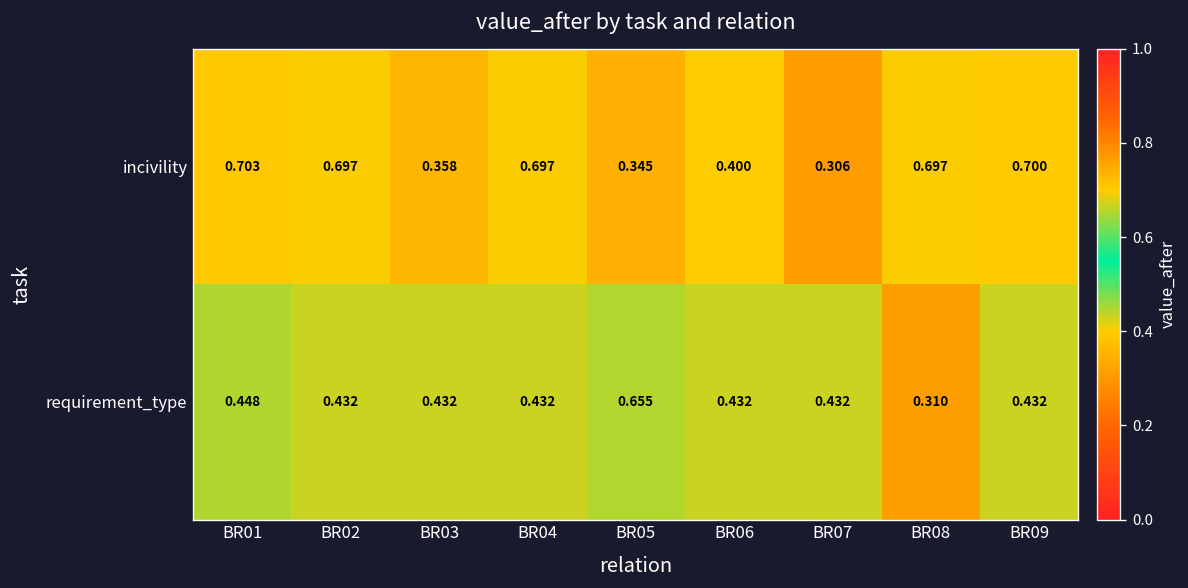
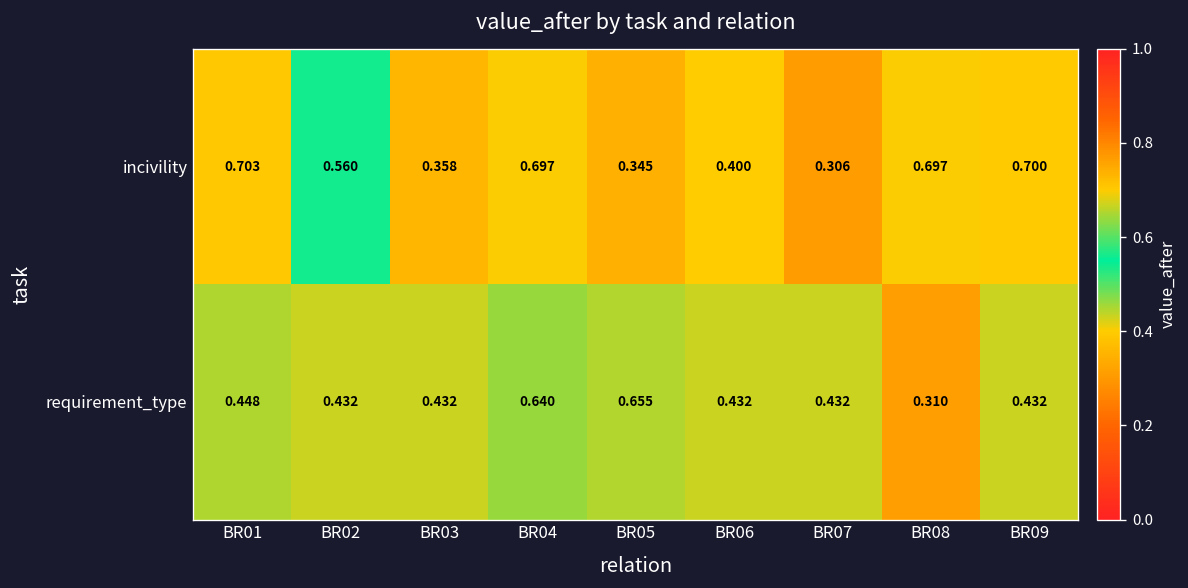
incivility, BR02: 0.697 -> 0.560
requirement_type, BR04: 0.432 -> 0.640
